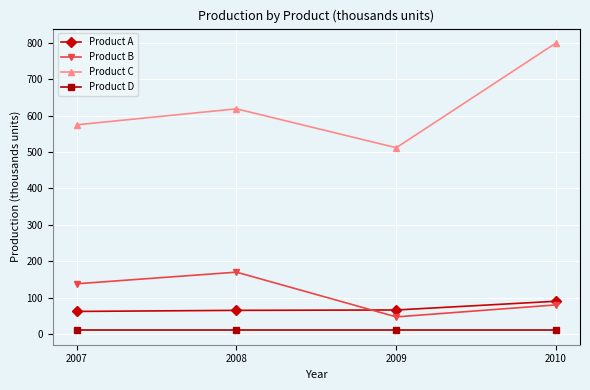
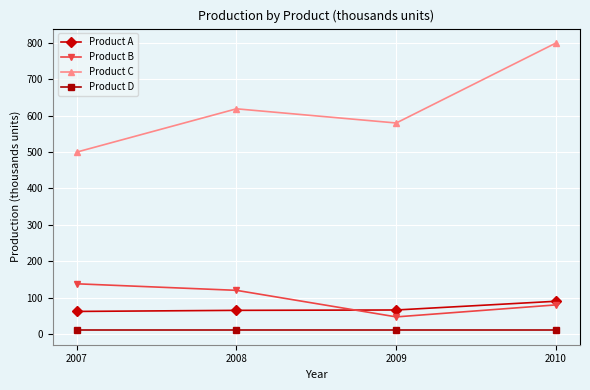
Product C, 2007: 580 -> 500
Product B, 2008: 170 -> 120
Product C, 2009: 510 -> 580
